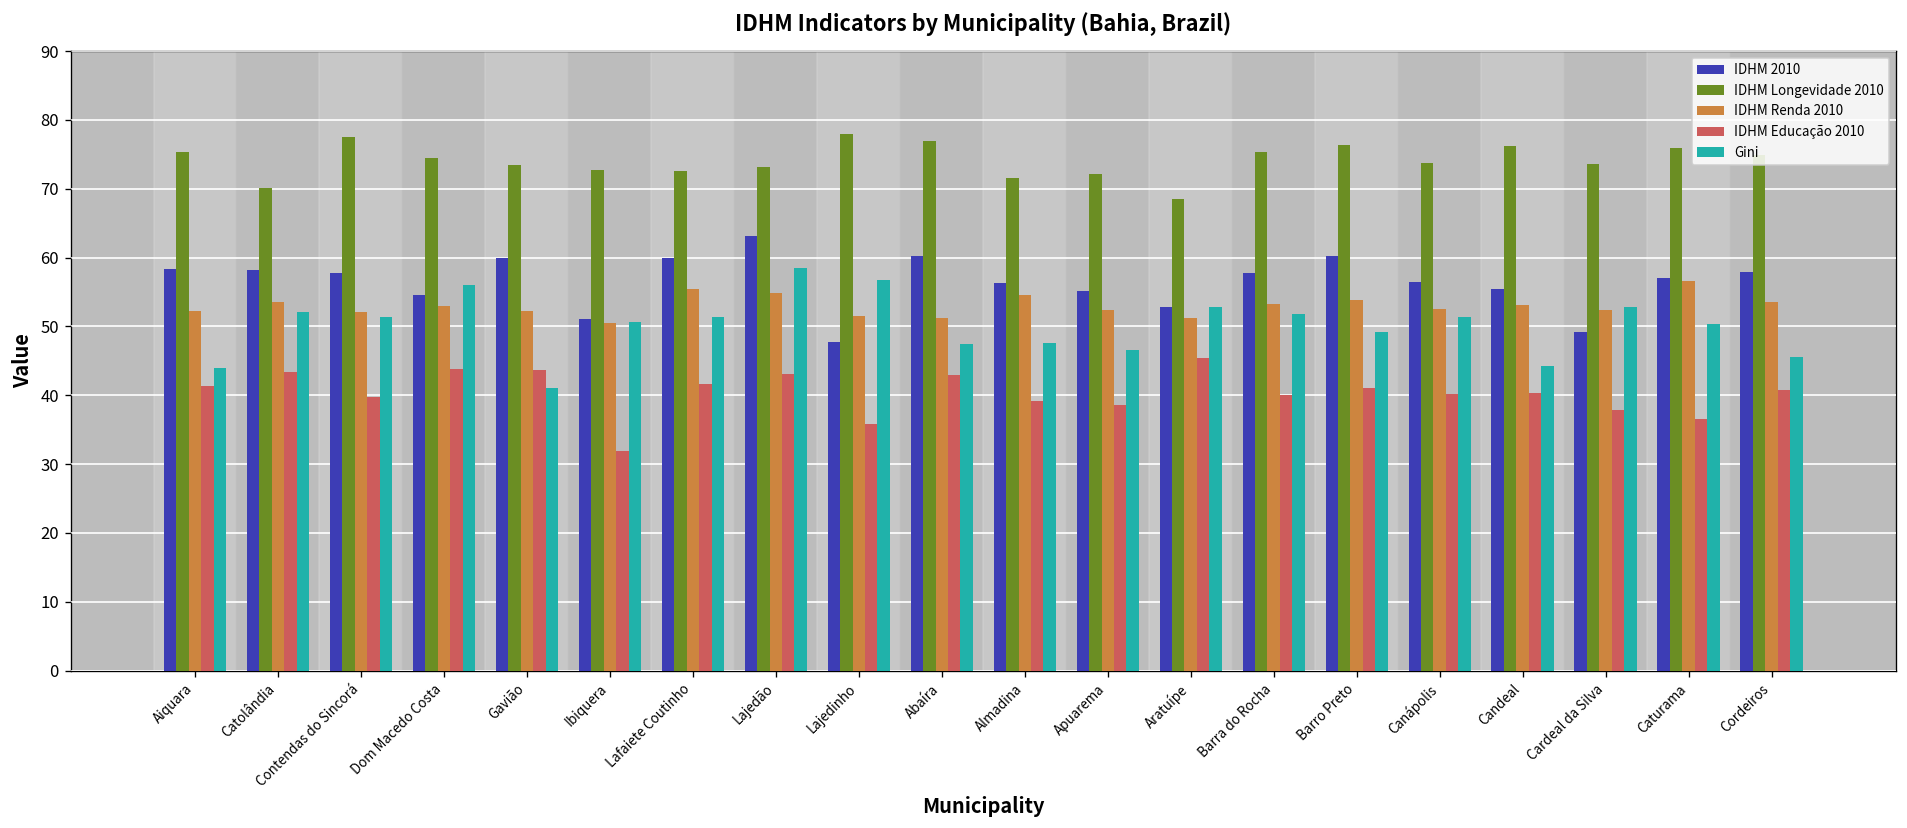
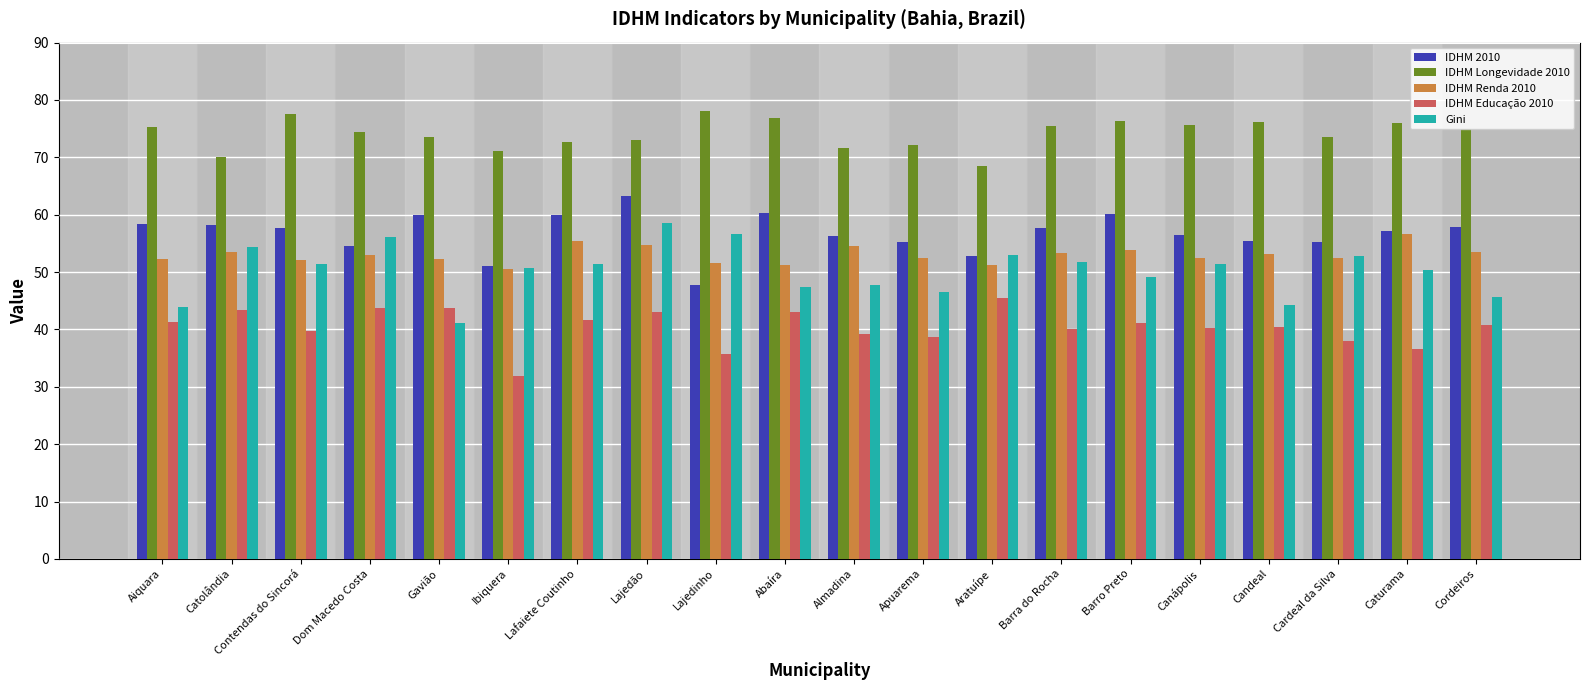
Gini, Catolândia: 52 -> 54
IDHM Longevidade 2010, Ibiquera: 73 -> 71
IDHM Longevidade 2010, Canápolis: 74 -> 76
IDHM 2010, Cardeal da Silva: 49 -> 55
